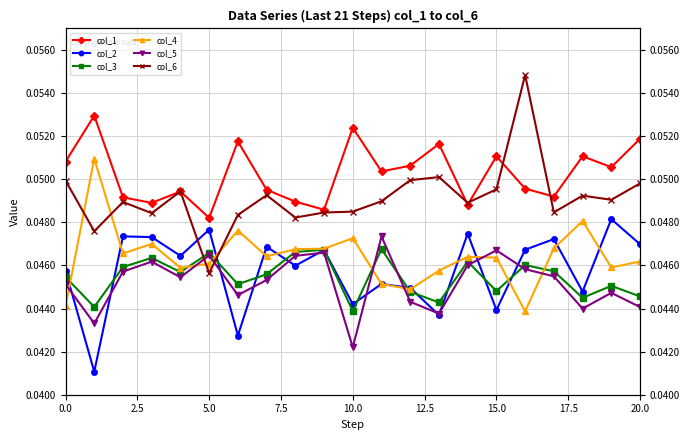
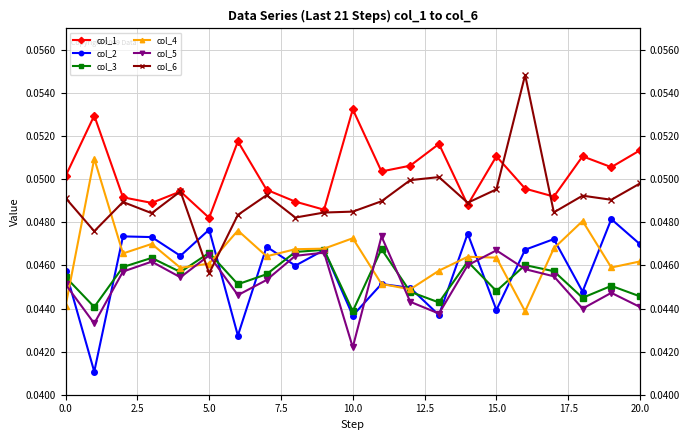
col_1, 0.0: 0.0508 -> 0.0501
col_6, 0.0: 0.0499 -> 0.0491
col_1, 10.0: 0.0524 -> 0.0532
col_2, 10.0: 0.0442 -> 0.0437
col_1, 20.0: 0.0519 -> 0.0513
